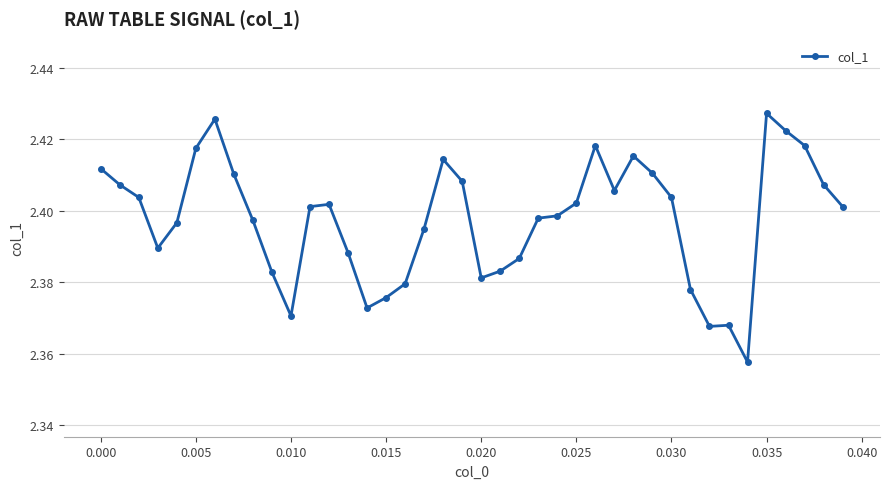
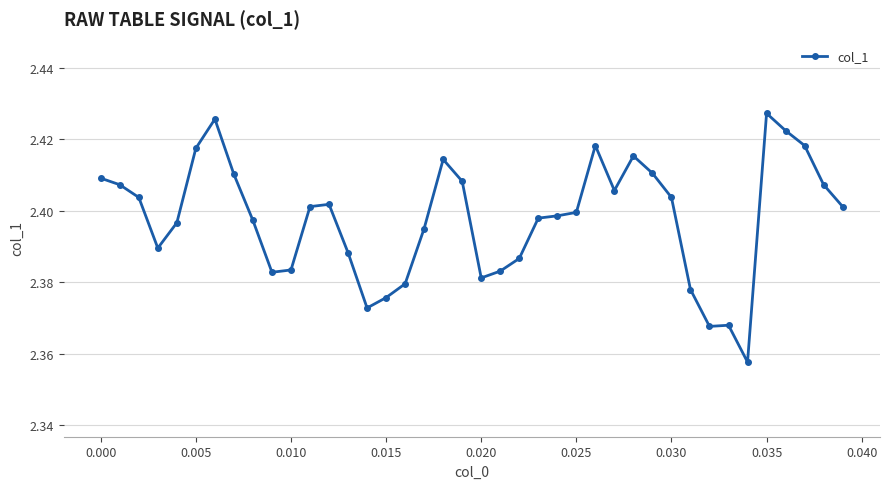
0.000: 2.412 -> 2.409
0.010: 2.371 -> 2.383
0.025: 2.402 -> 2.400
